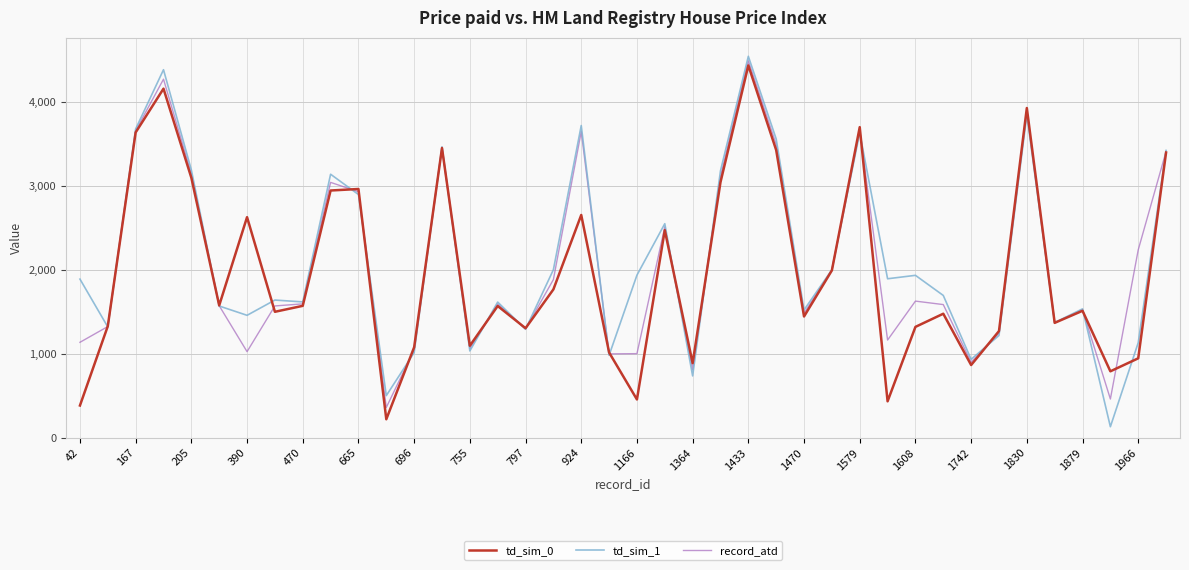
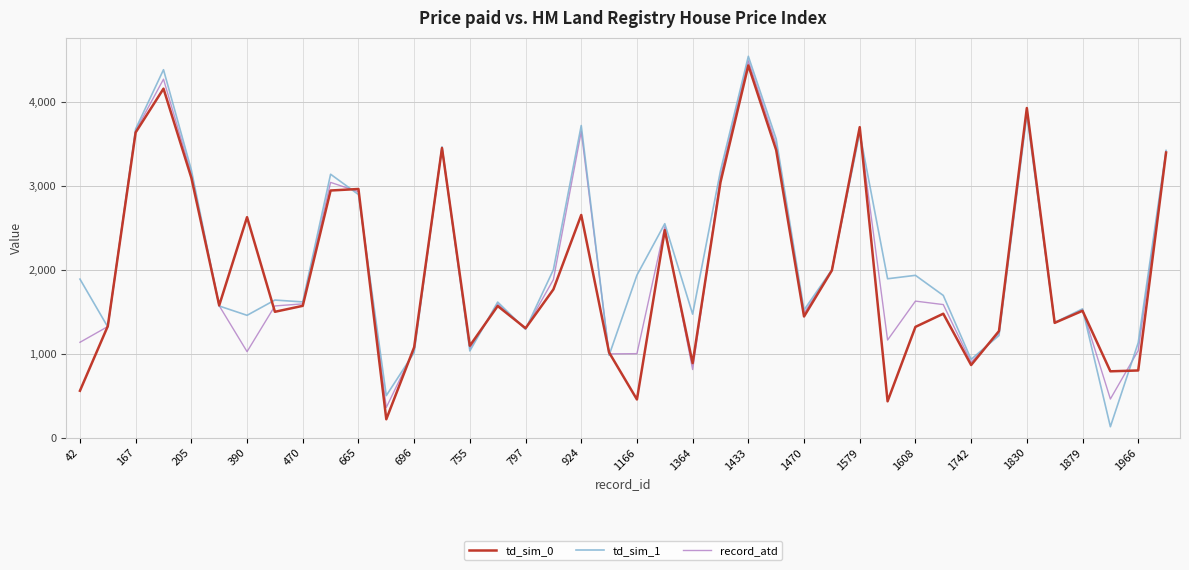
td_sim_0, 42: 400 -> 600
td_sim_1, 1364: 700 -> 1,500
td_sim_0, 1966: 900 -> 800
record_atd, 1966: 2,200 -> 1,000
